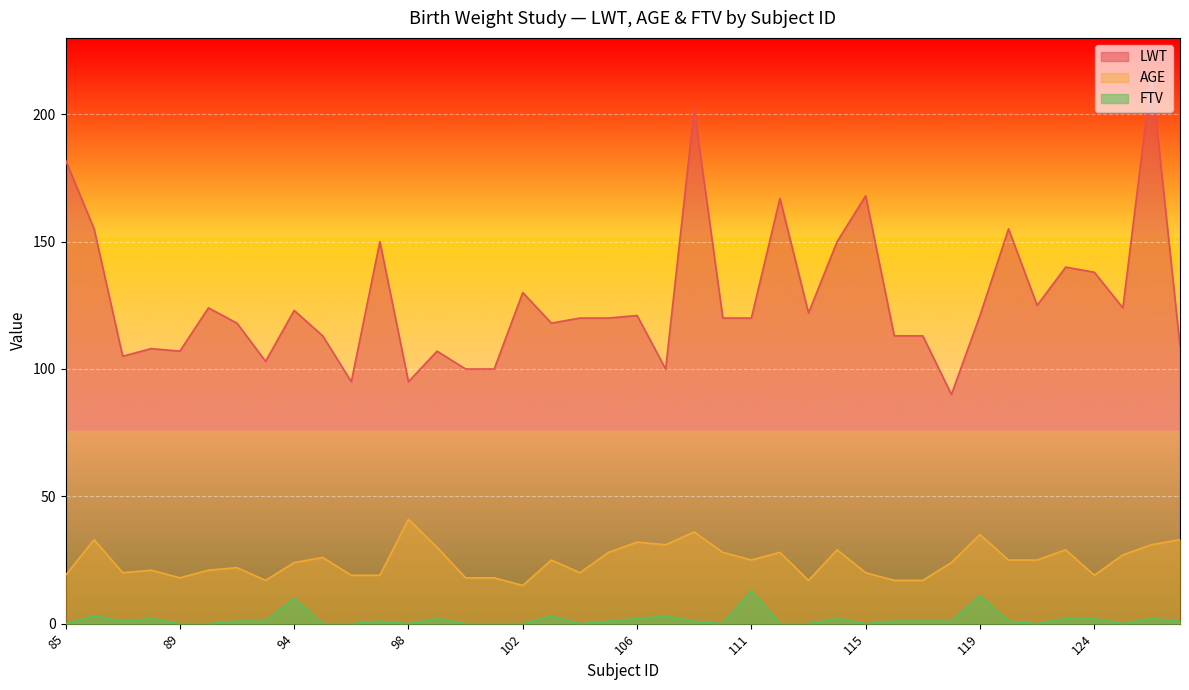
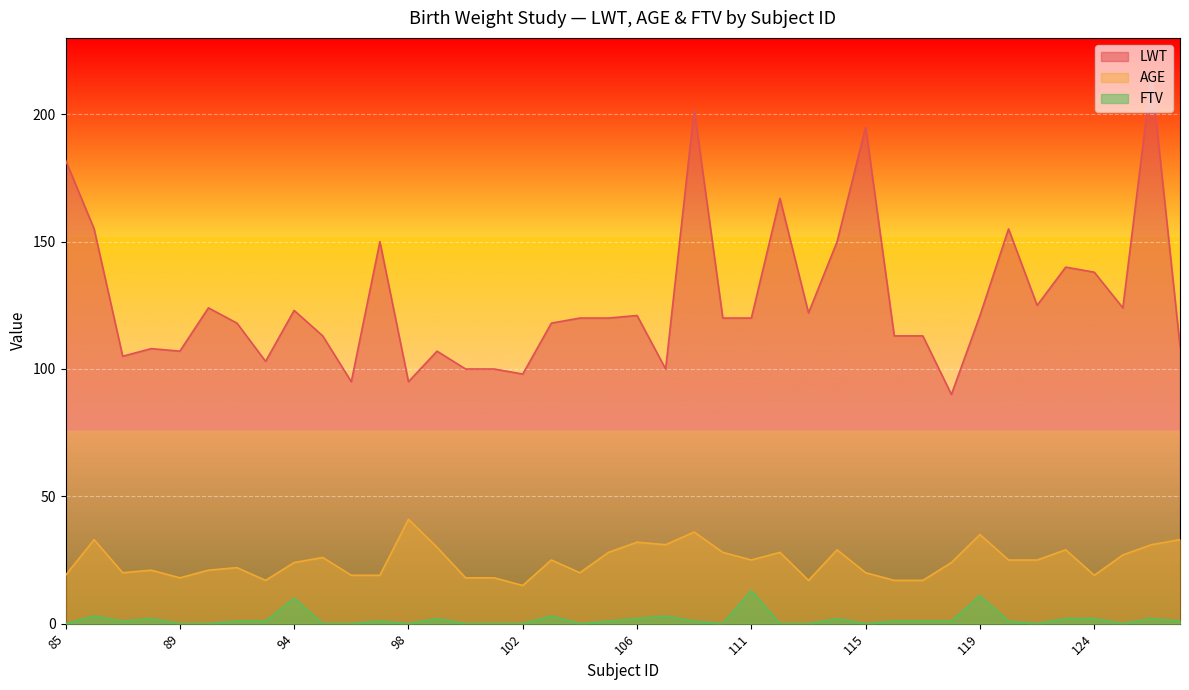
LWT, 102: 130 -> 98
LWT, 115: 168 -> 195
